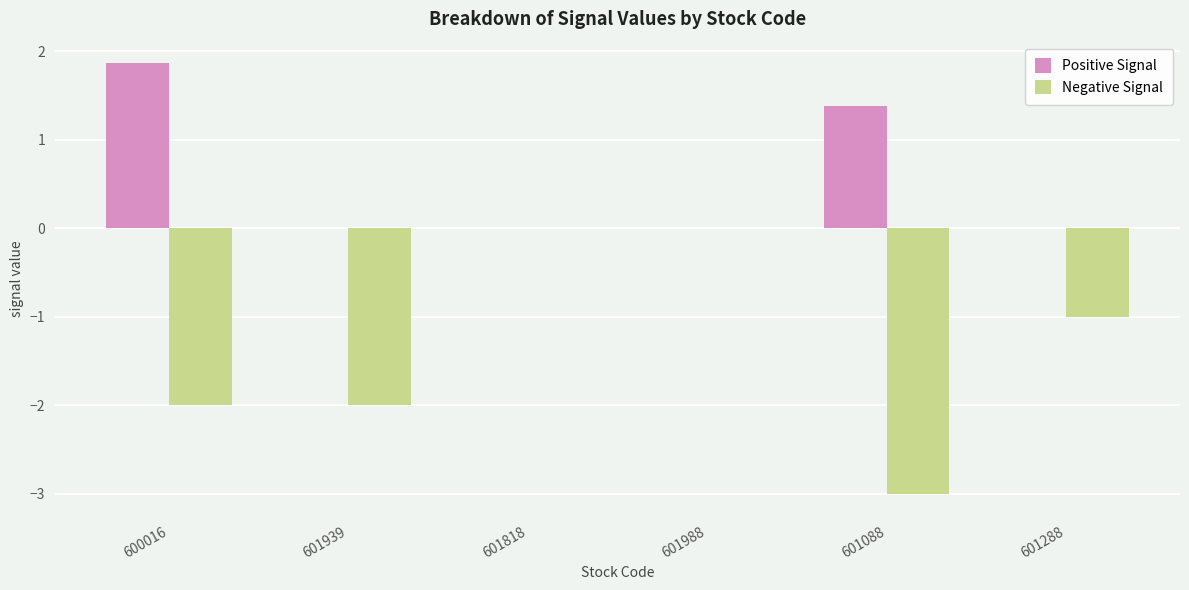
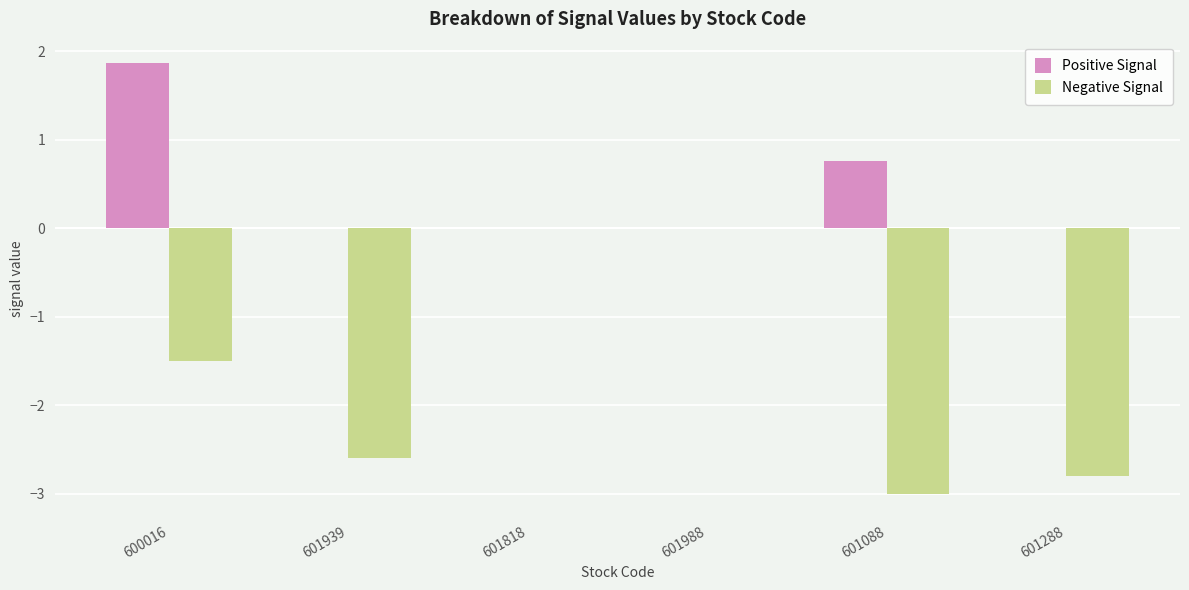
Negative Signal, 600016: -2.0 -> -1.5
Negative Signal, 601939: -2.0 -> -2.6
Positive Signal, 601088: 1.4 -> 0.8
Negative Signal, 601288: -1.0 -> -2.8
